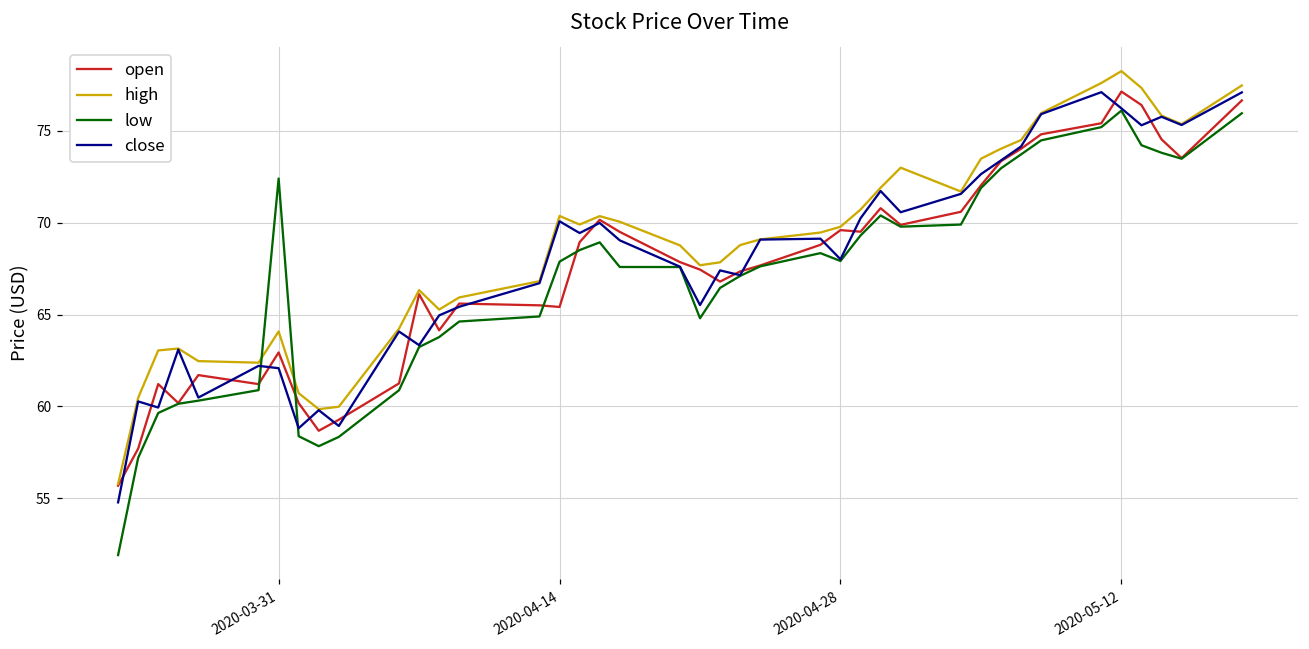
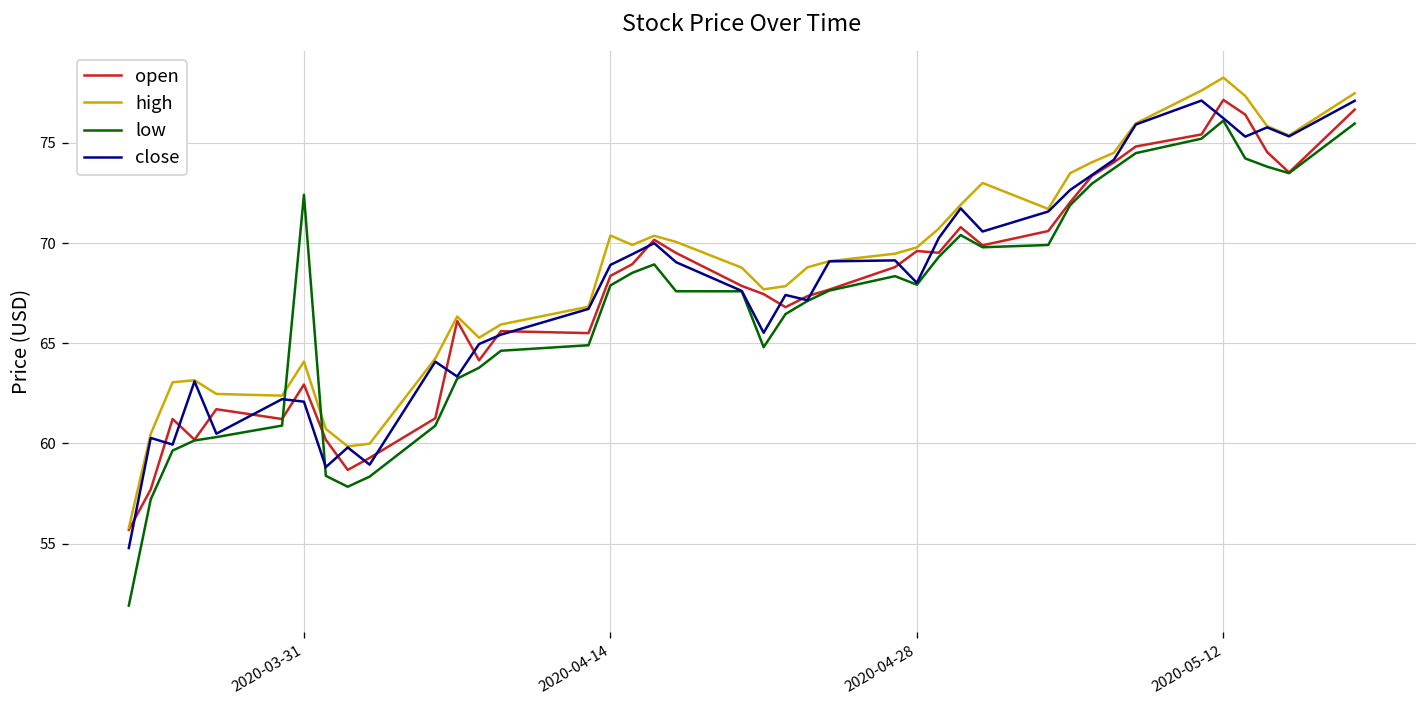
open, 2020-04-14: 65.4 -> 68.4
close, 2020-04-14: 70.1 -> 68.9
